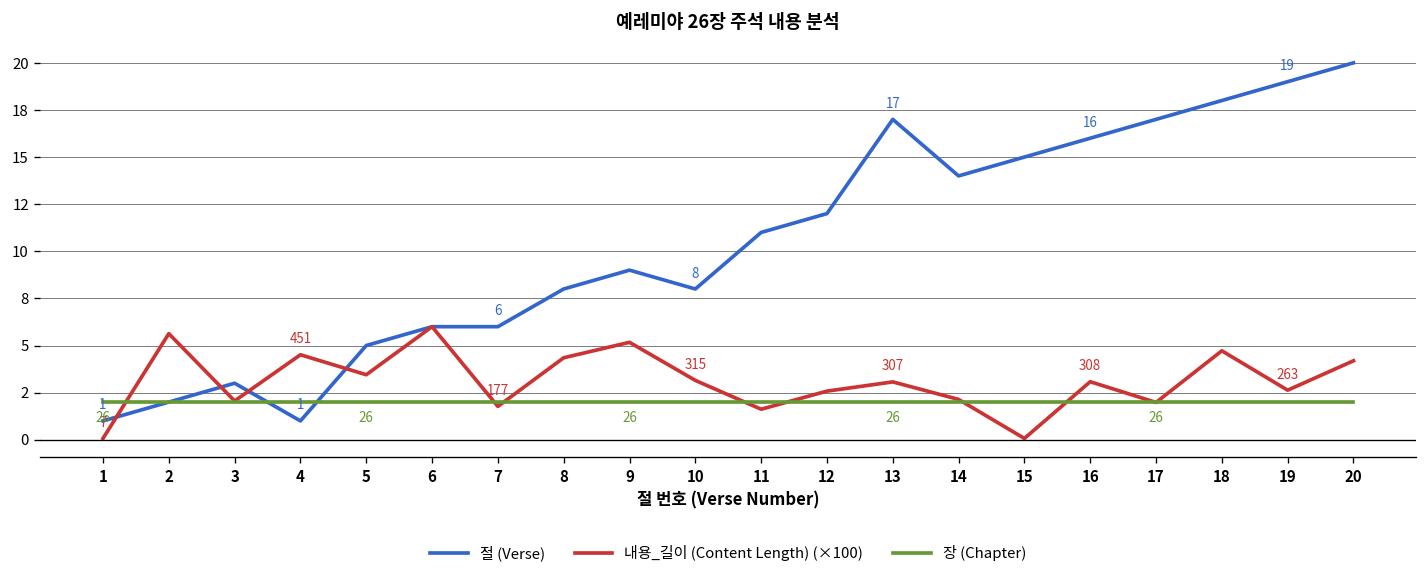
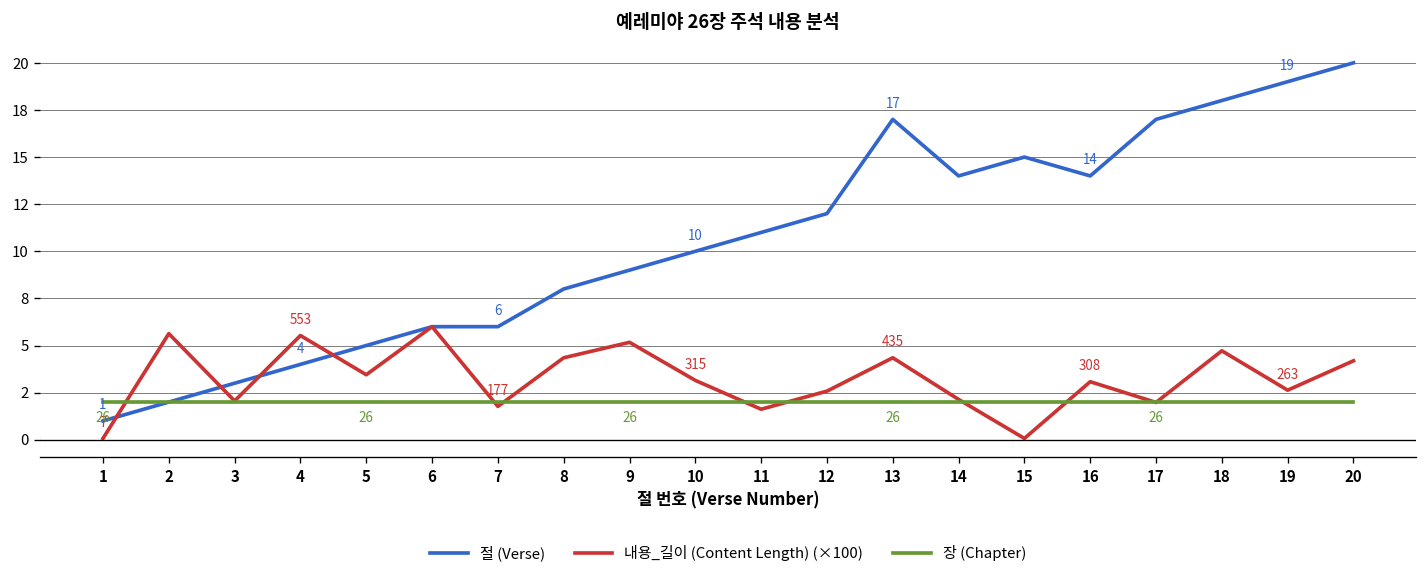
절 (Verse), 4: 1 -> 4
내용_길이 (Content Length) (×100), 4: 451 -> 553
절 (Verse), 10: 8 -> 10
내용_길이 (Content Length) (×100), 13: 307 -> 435
절 (Verse), 16: 16 -> 14
